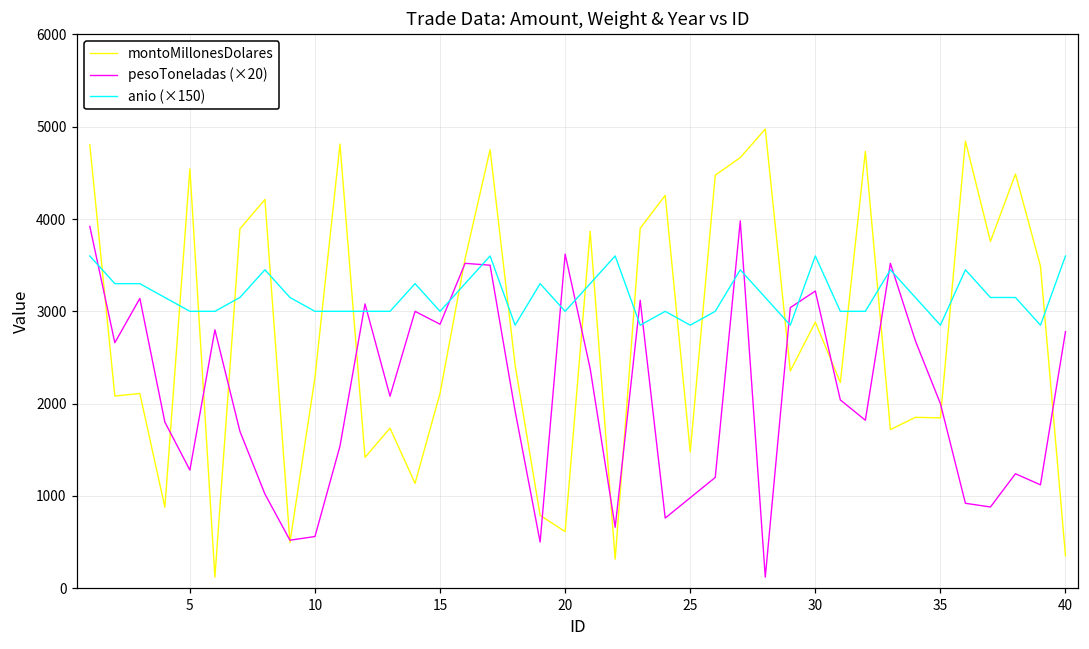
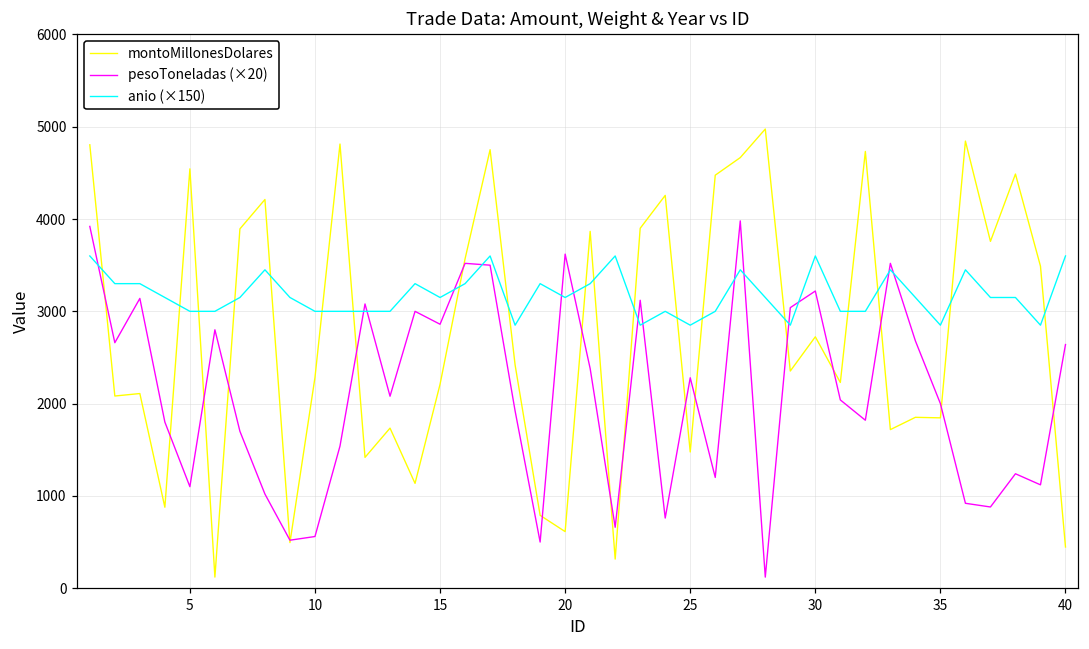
pesoToneladas (×20), 5: 1300 -> 1100
montoMillonesDolares, 15: 2100 -> 2200
anio (×150), 15: 3000 -> 3200
anio (×150), 20: 3000 -> 3200
pesoToneladas (×20), 25: 1000 -> 2300
montoMillonesDolares, 30: 2900 -> 2700
montoMillonesDolares, 40: 300 -> 400
pesoToneladas (×20), 40: 2800 -> 2600
